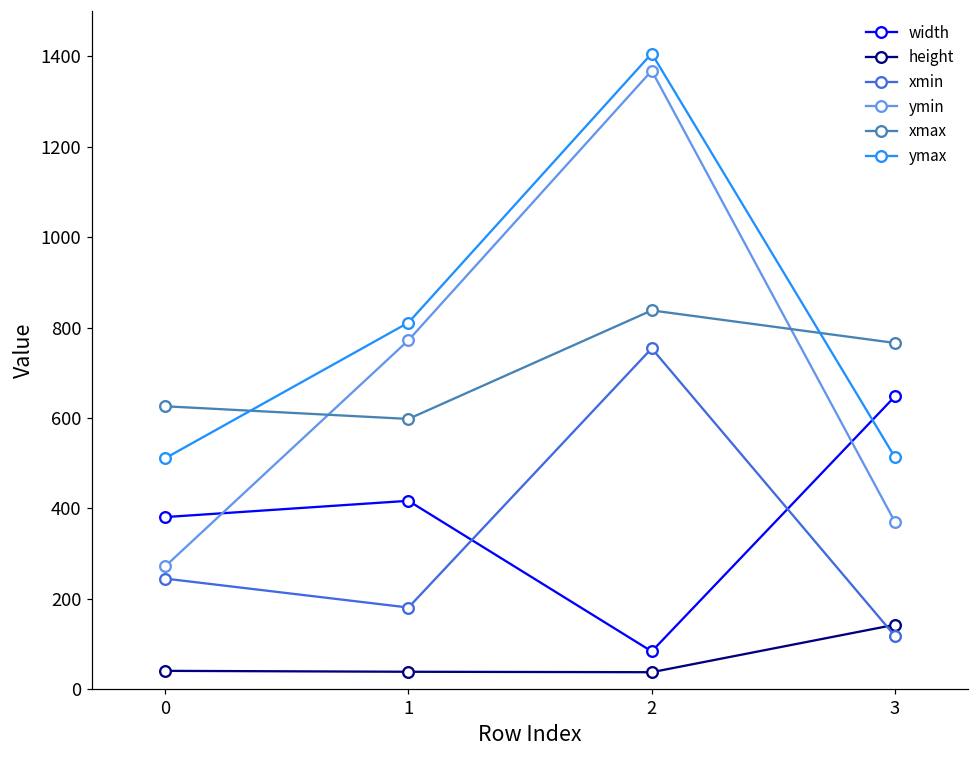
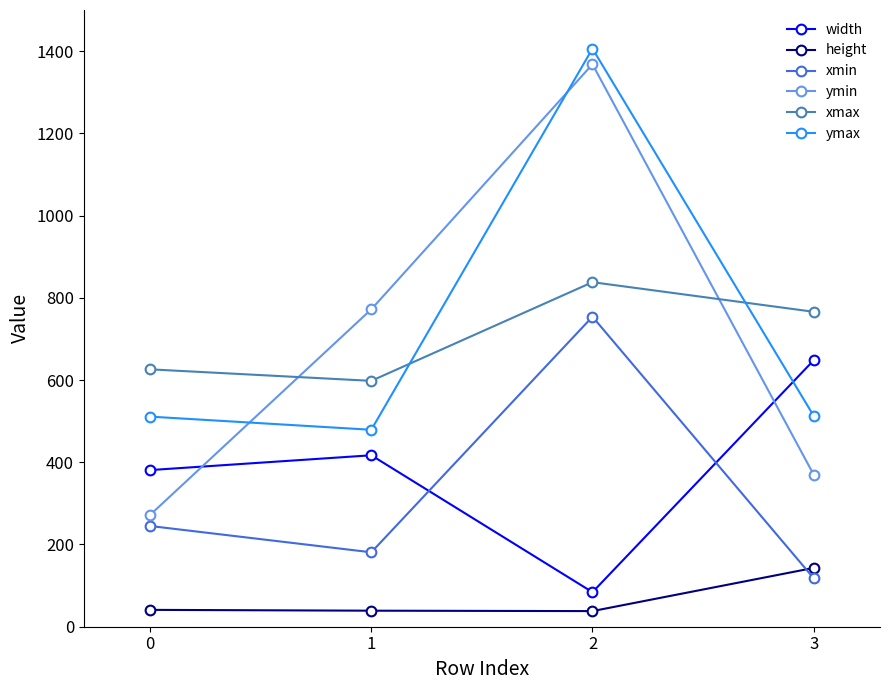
ymax, 1: 810 -> 480
